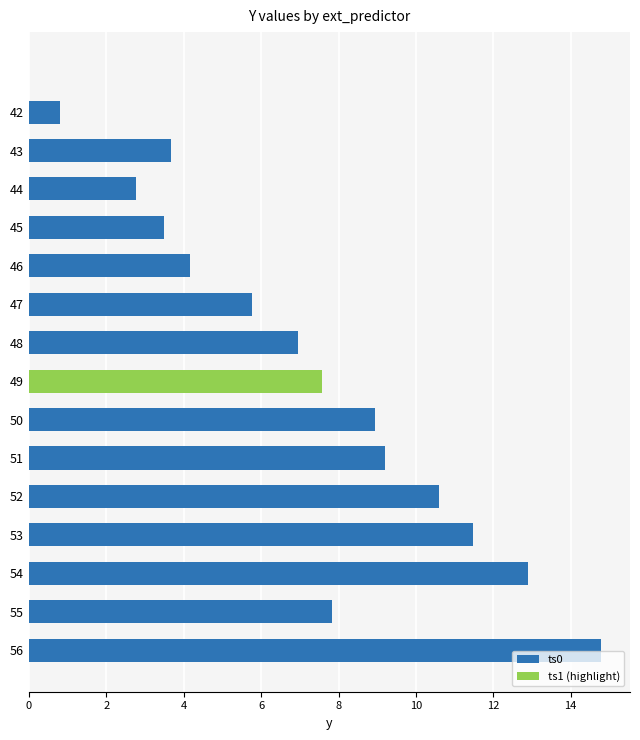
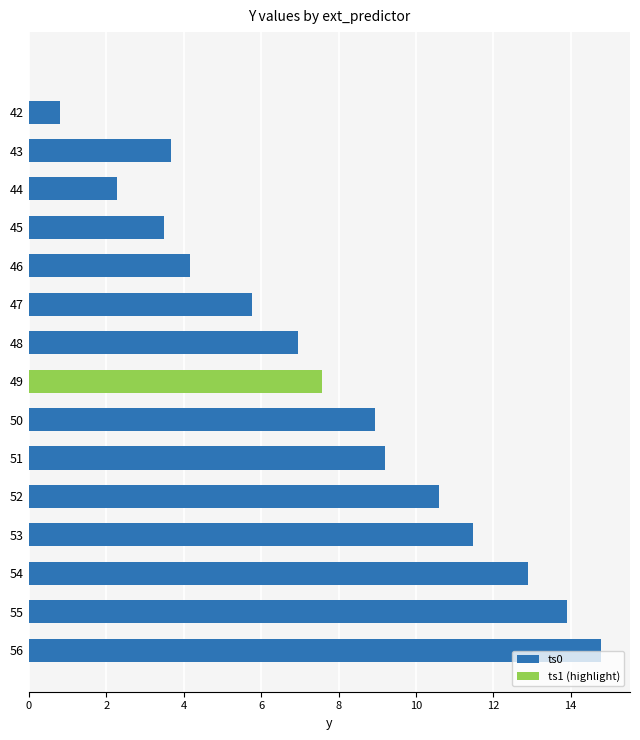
ts0, 44: 2.8 -> 2.3
ts0, 55: 7.8 -> 13.9
